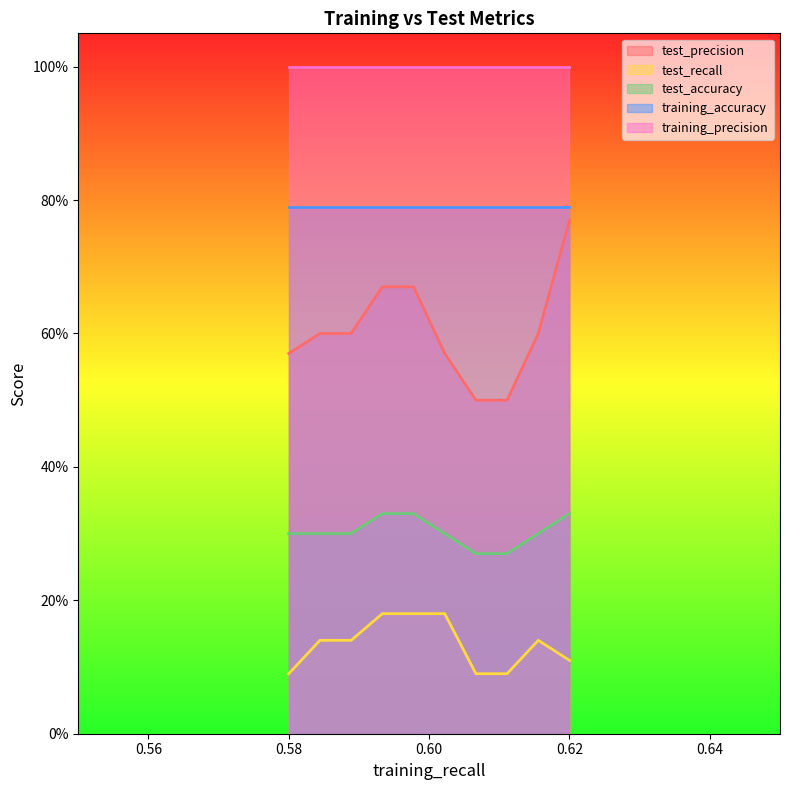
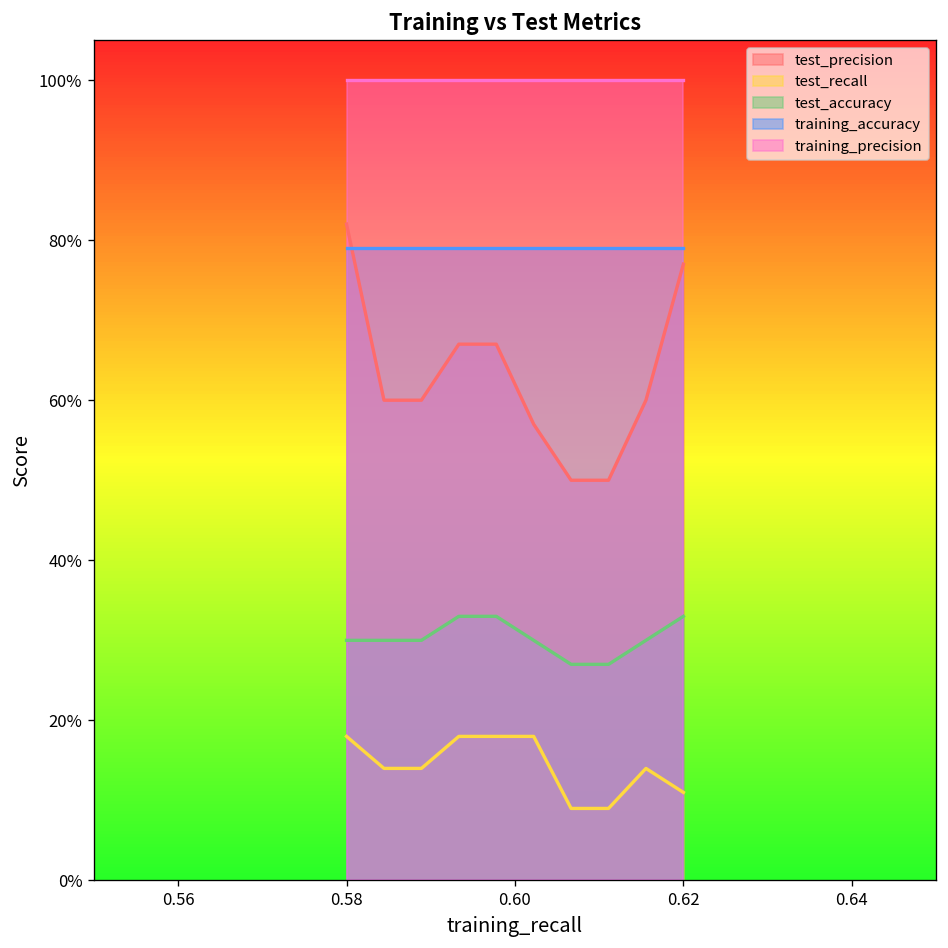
test_precision, 0.58: 57% -> 82%
test_recall, 0.58: 9% -> 18%
